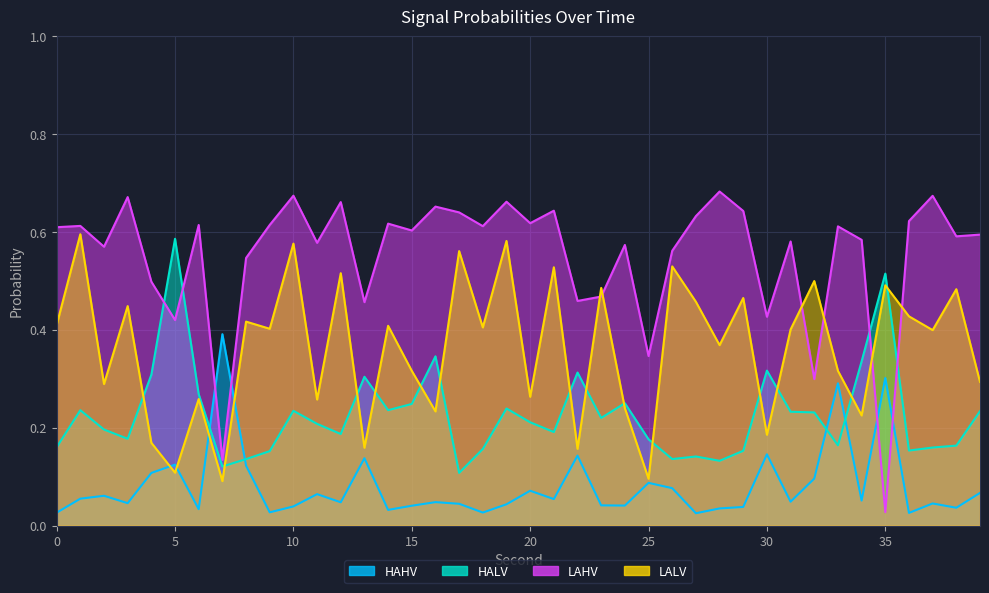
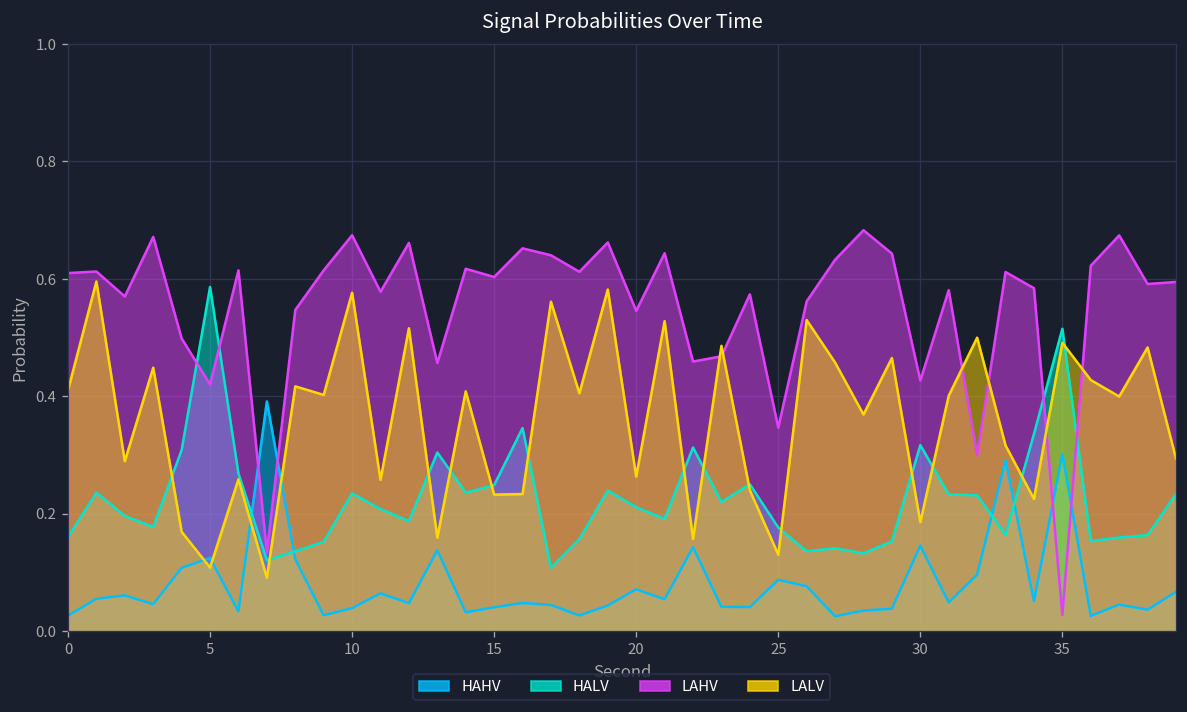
LALV, 15: 0.32 -> 0.23
LAHV, 20: 0.62 -> 0.55
LALV, 25: 0.10 -> 0.13
